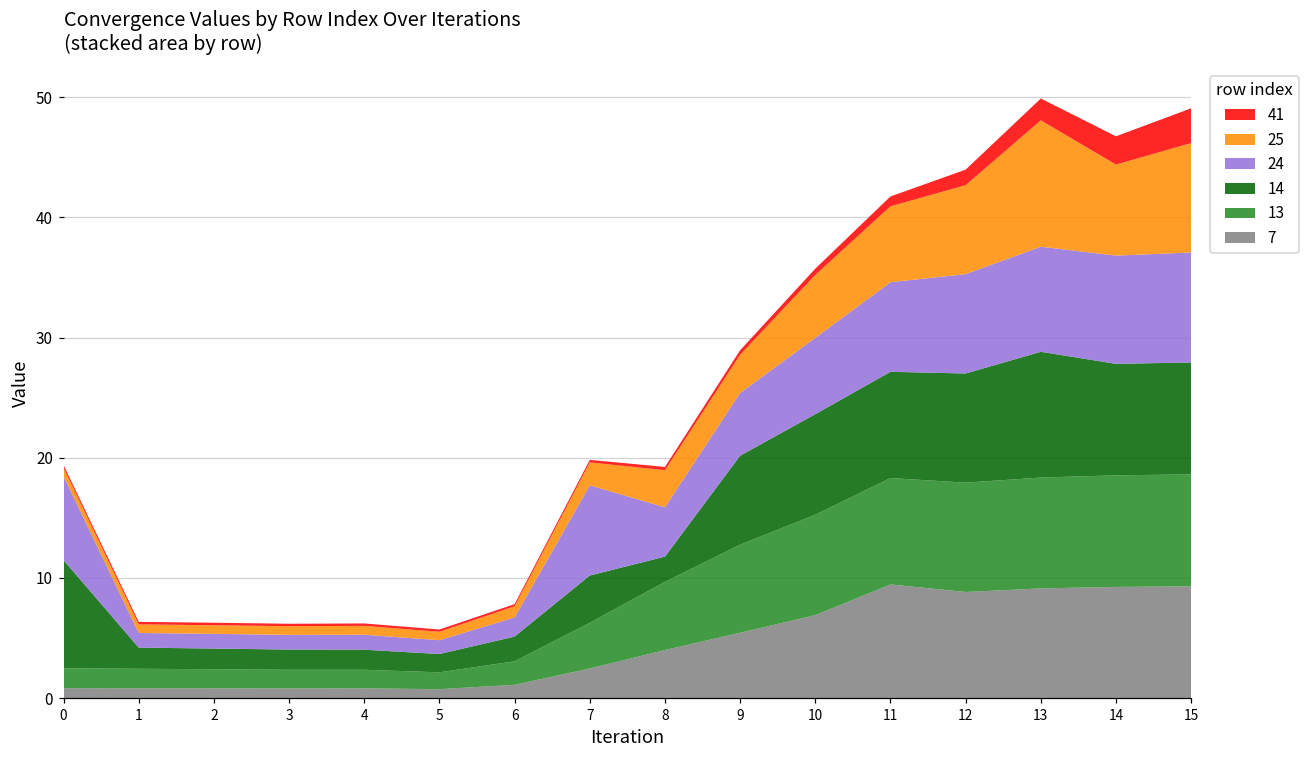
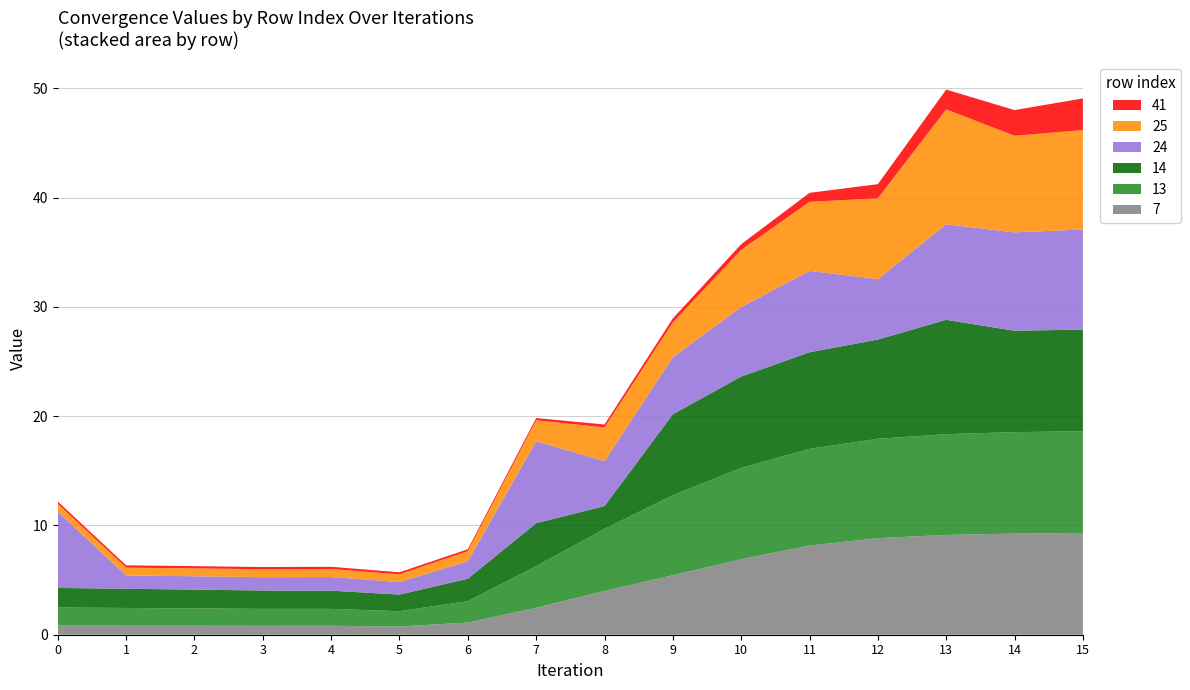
14, 0: 9.0 -> 1.8
7, 11: 9.5 -> 8.2
24, 12: 8.3 -> 5.5
25, 14: 7.6 -> 8.8
